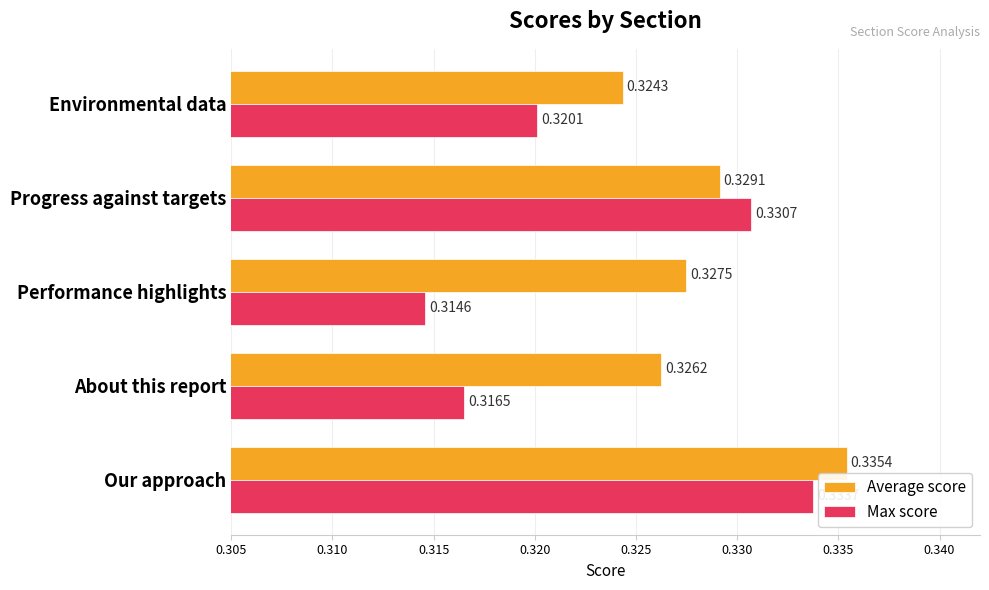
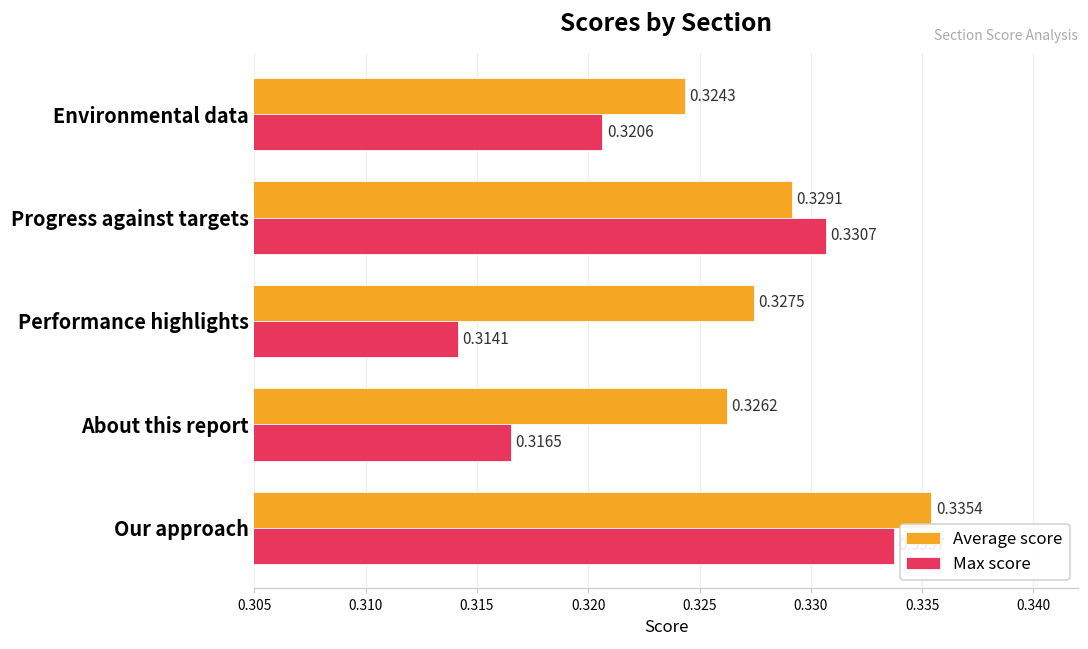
Max score, Environmental data: 0.3201 -> 0.3206
Max score, Performance highlights: 0.3146 -> 0.3141
